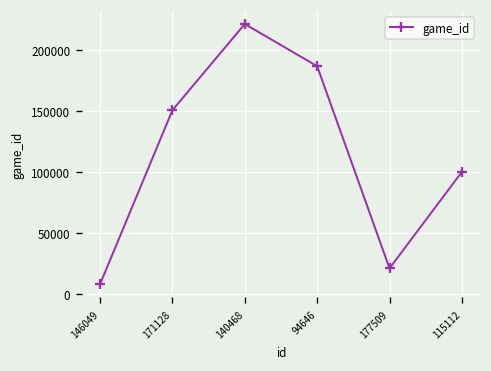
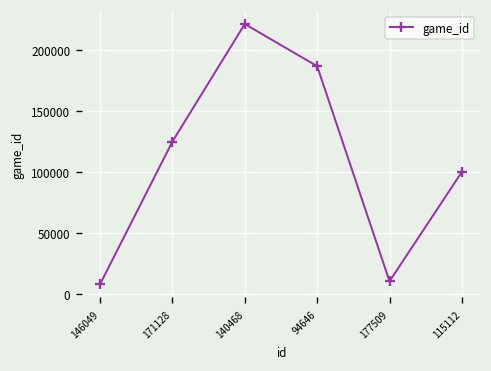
171128: 151000 -> 125000
177509: 21000 -> 11000
